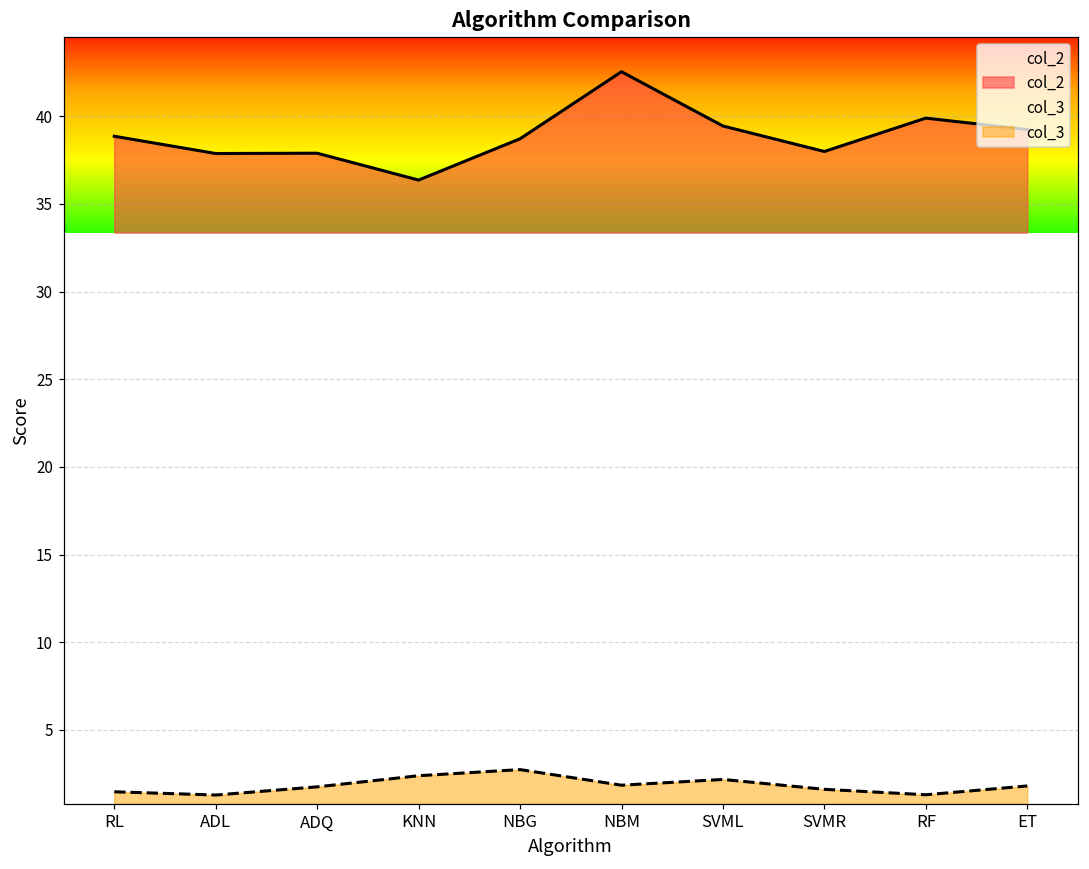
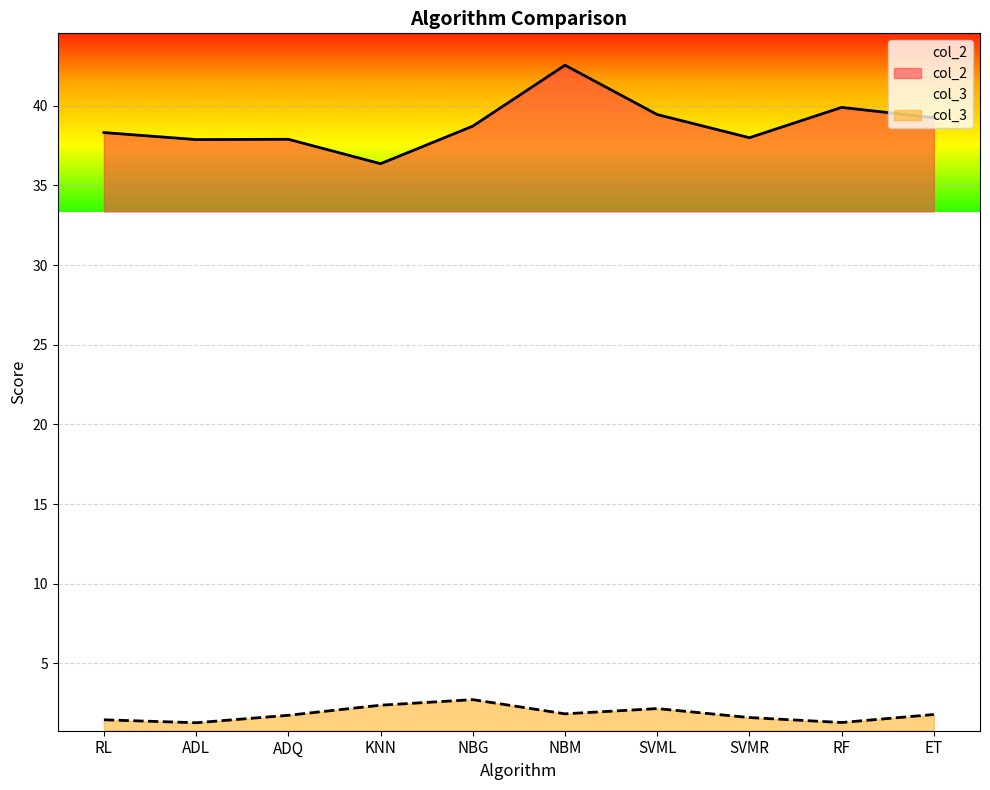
col_2, RL: 38.9 -> 38.3
